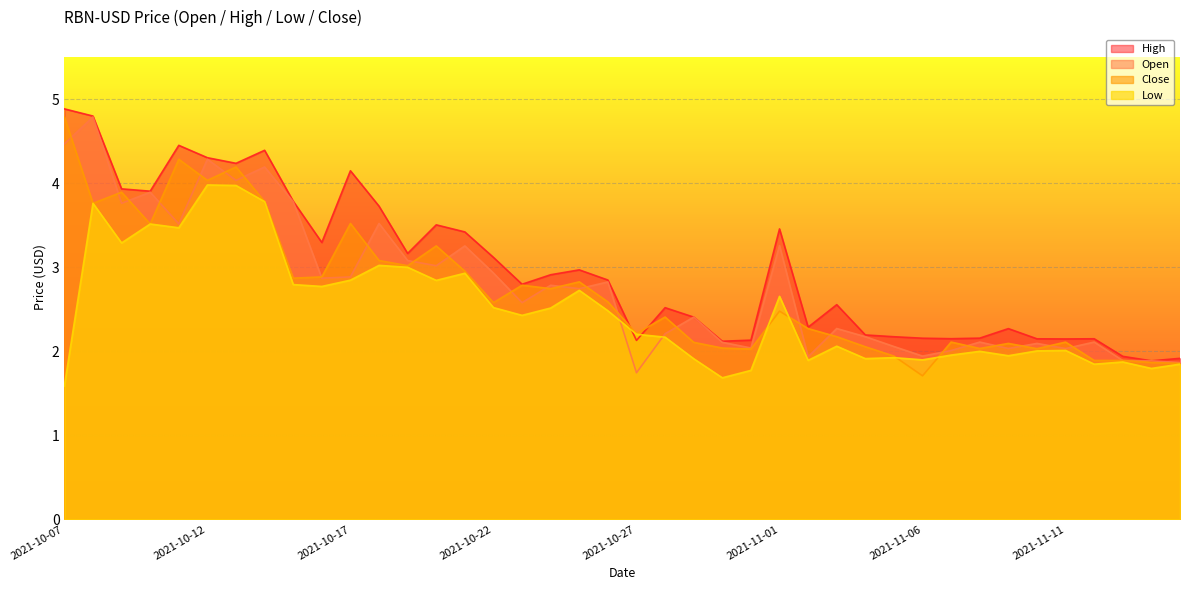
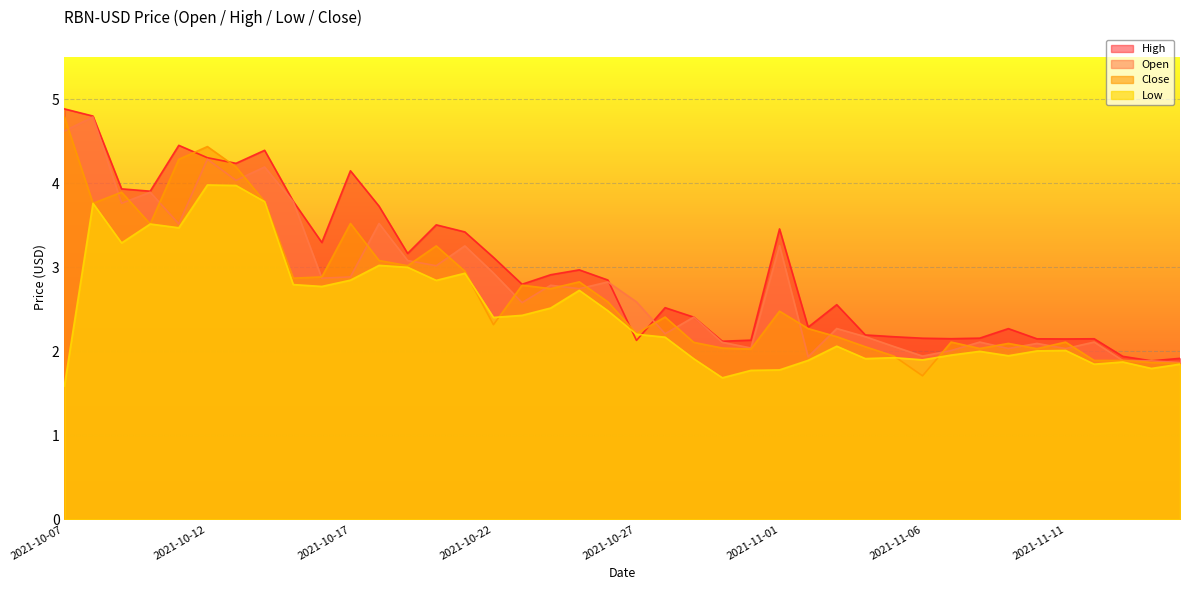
Open, 2021-10-07: 4.5 -> 4.6
Close, 2021-10-12: 4.0 -> 4.4
Close, 2021-10-22: 2.6 -> 2.3
Low, 2021-10-22: 2.5 -> 2.4
Open, 2021-10-27: 1.7 -> 2.6
Low, 2021-11-01: 2.7 -> 1.8
